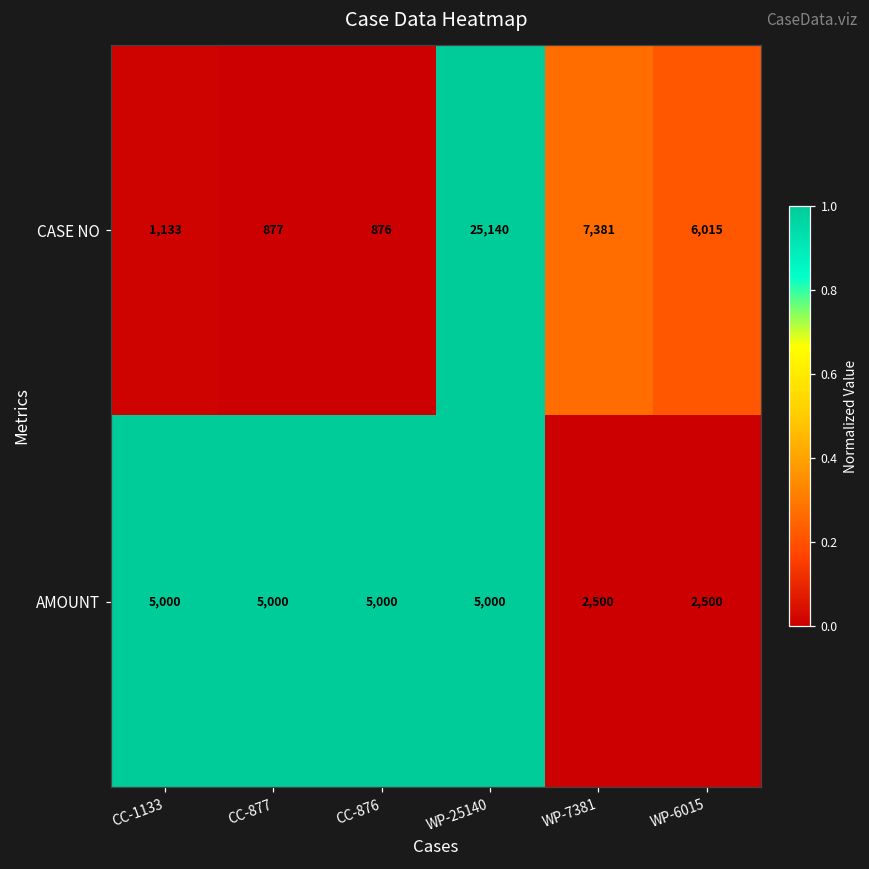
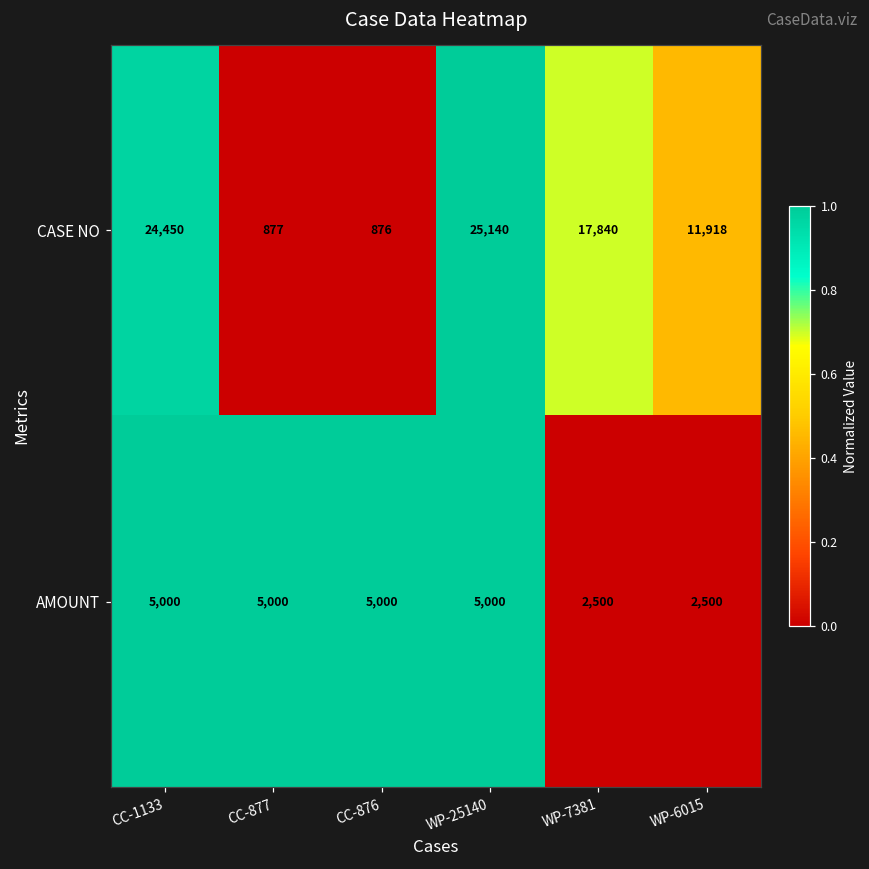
CASE NO, CC-1133: 1,133 -> 24,450
CASE NO, WP-7381: 7,381 -> 17,840
CASE NO, WP-6015: 6,015 -> 11,918
